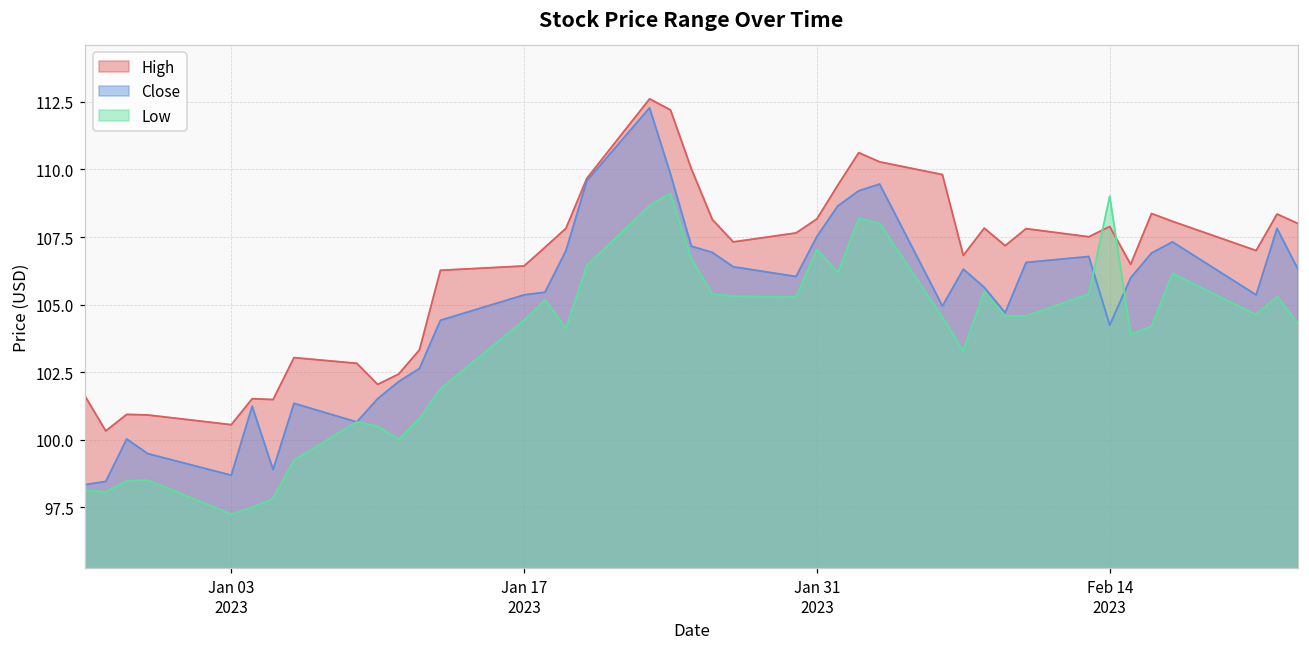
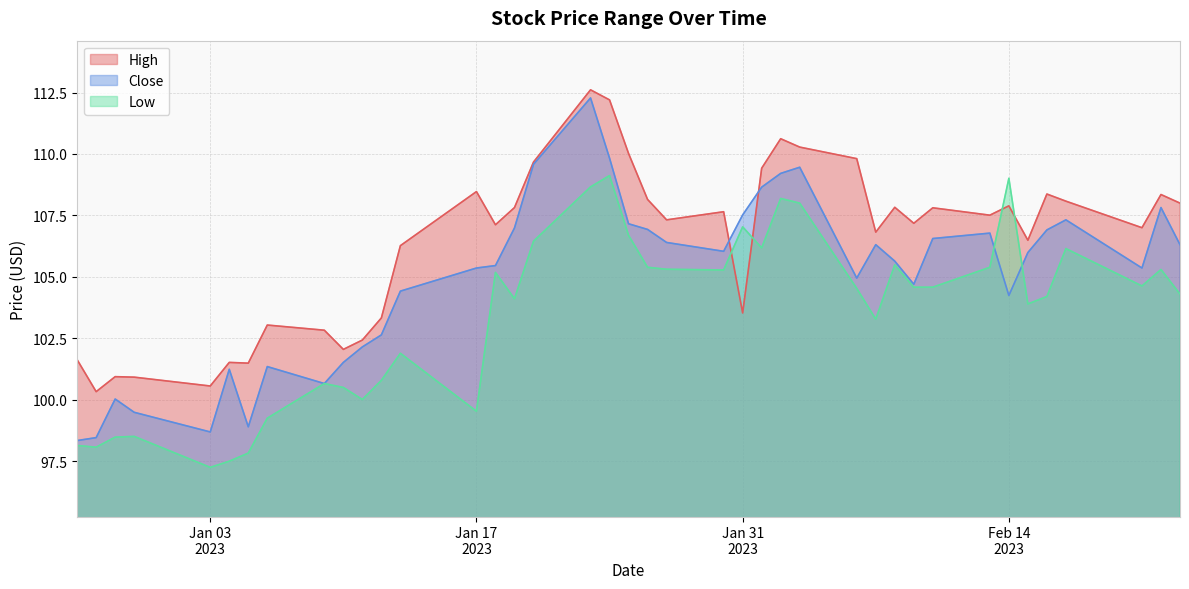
High, Jan 17 2023: 106.4 -> 108.5
Low, Jan 17 2023: 104.4 -> 99.5
High, Jan 31 2023: 108.2 -> 103.5
